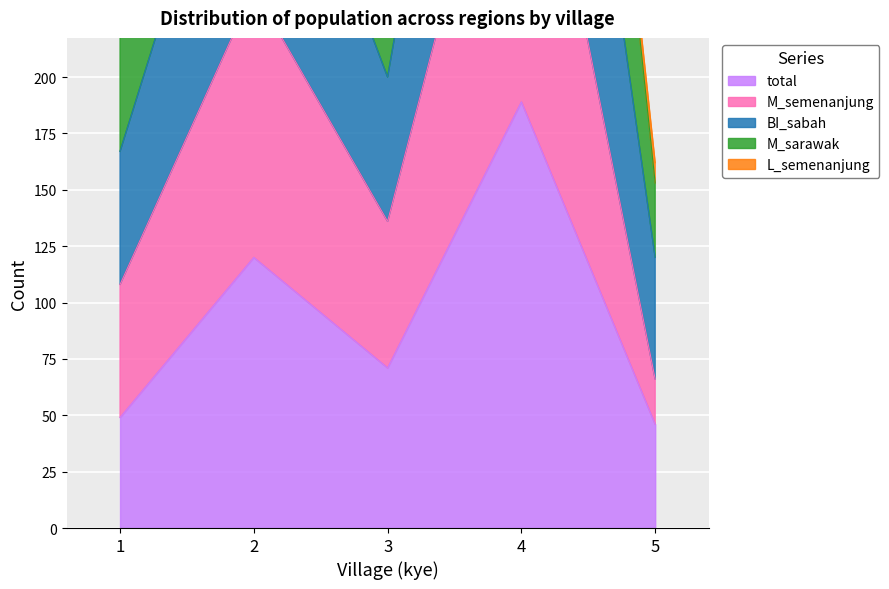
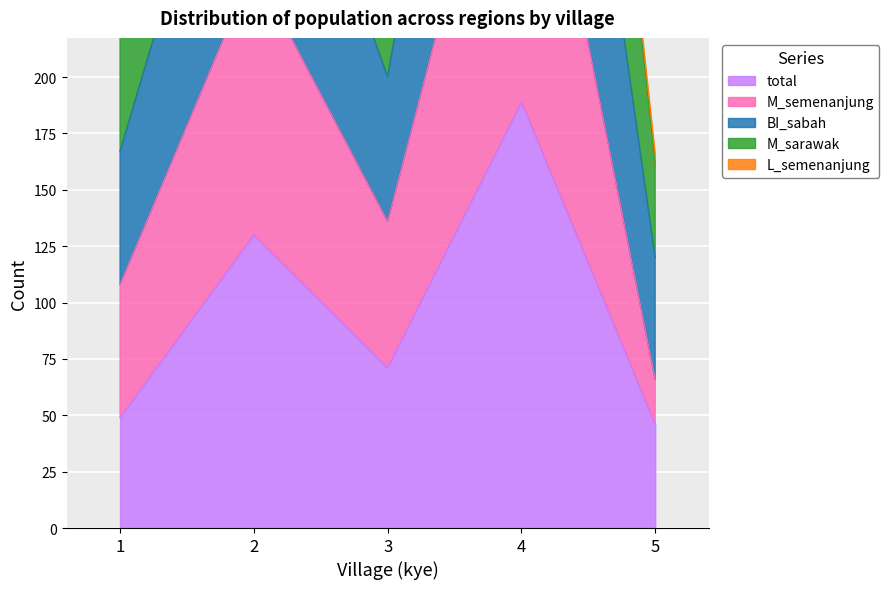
total, 2: 120 -> 130
M_sarawak, 5: 33 -> 41
L_semenanjung, 5: 9 -> 5
